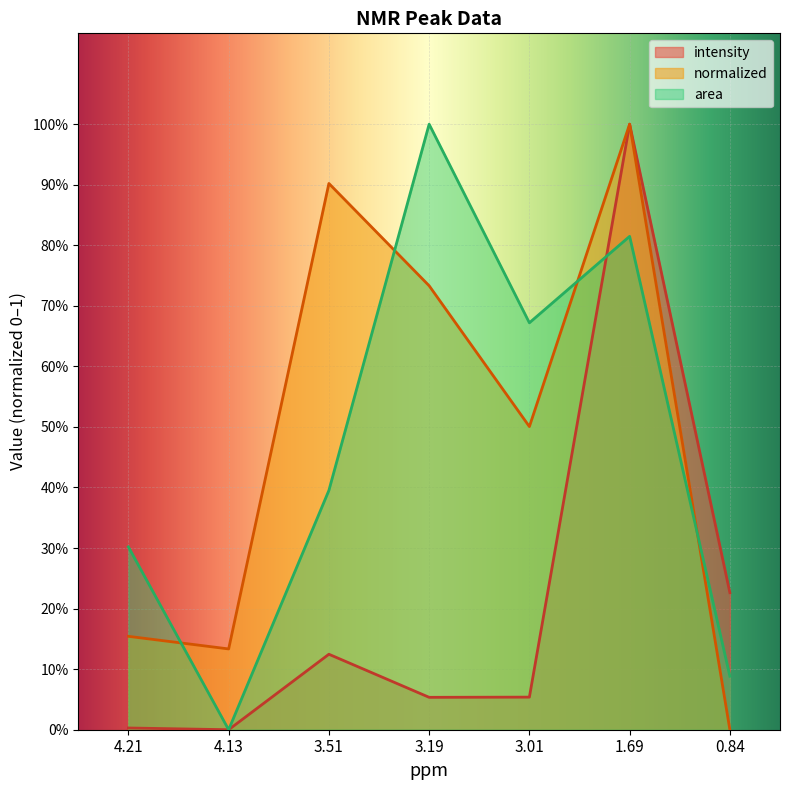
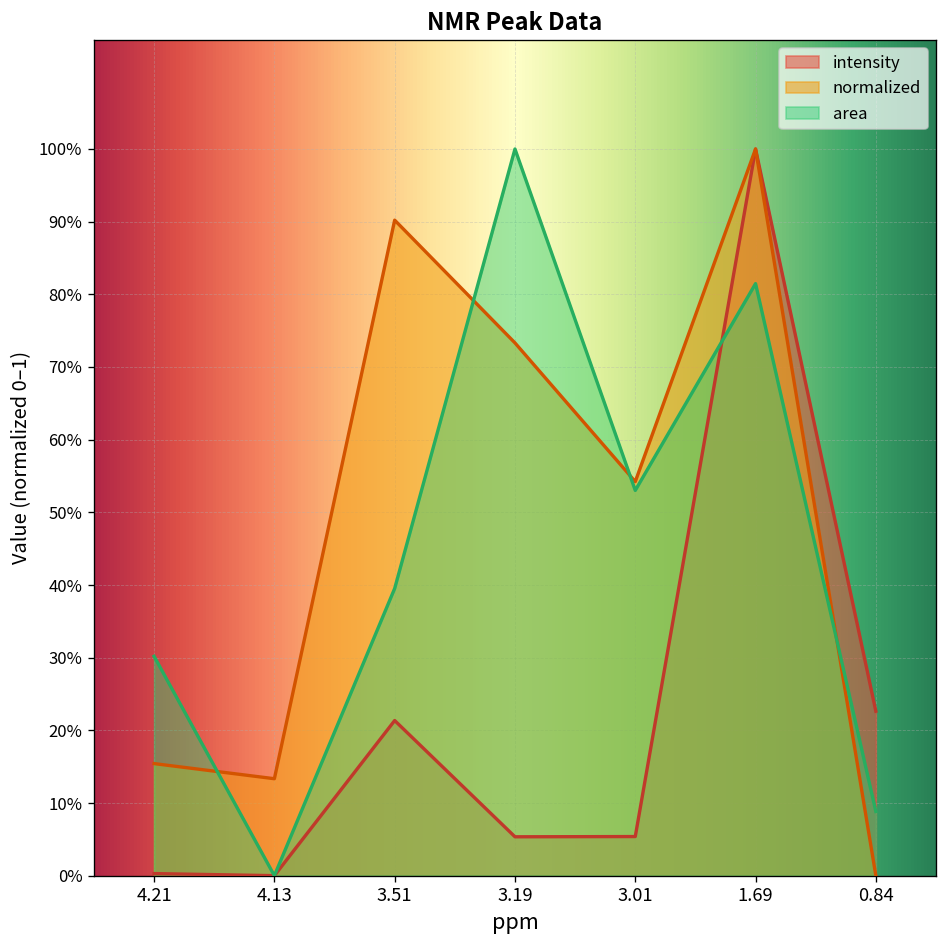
intensity, 3.51: 12% -> 21%
normalized, 3.01: 50% -> 54%
area, 3.01: 67% -> 53%
